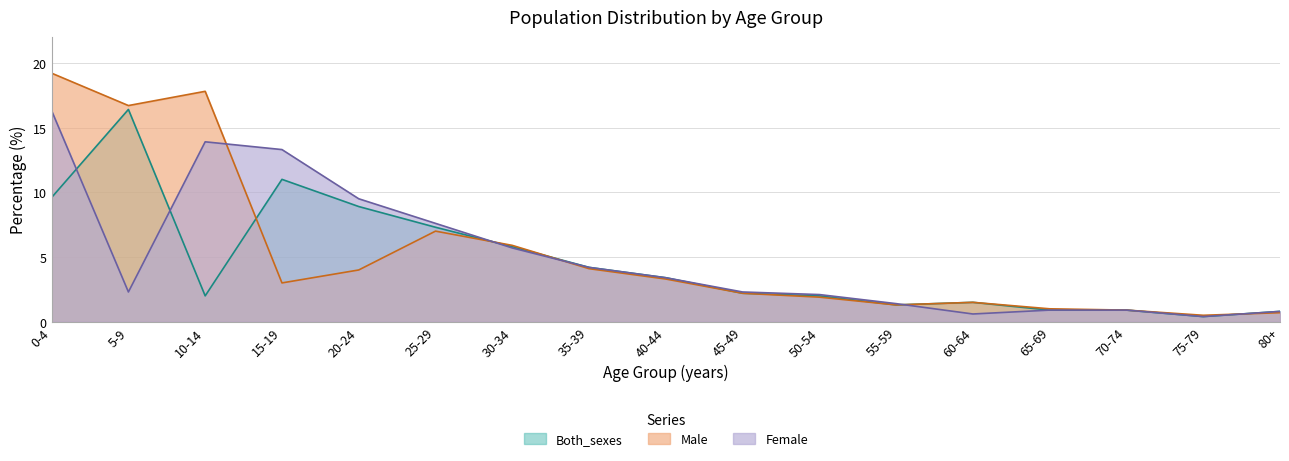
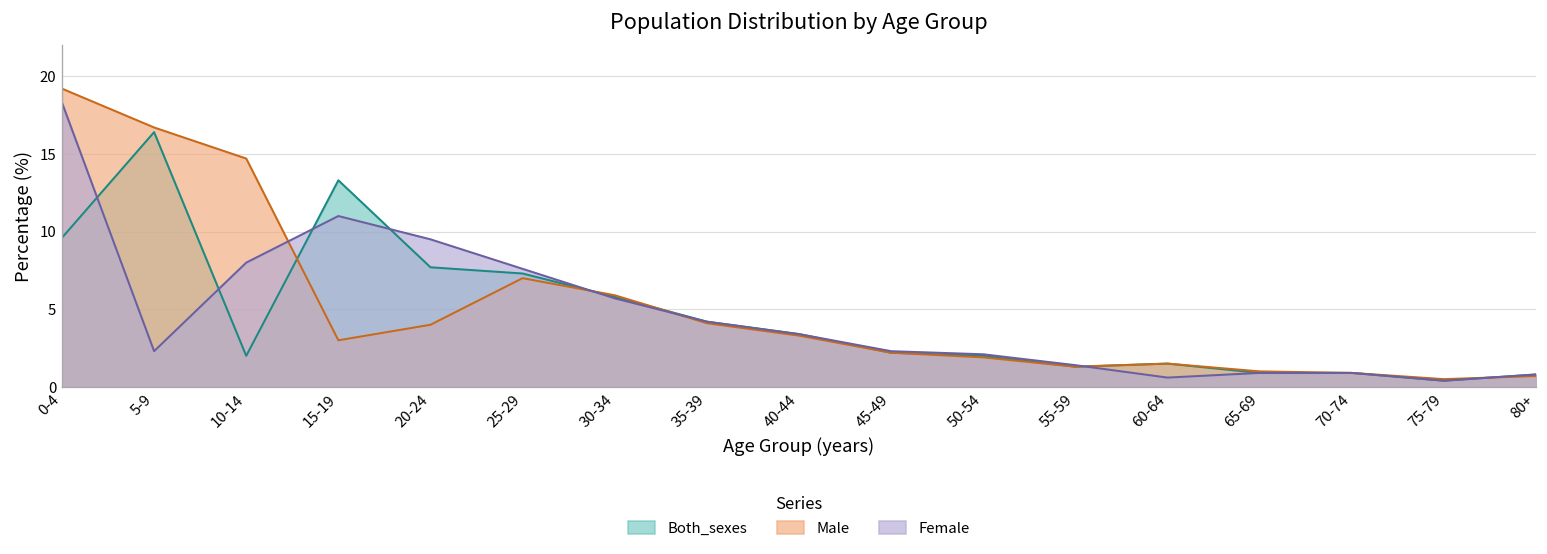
Female, 0-4: 16.3 -> 18.3
Male, 10-14: 17.8 -> 14.7
Female, 10-14: 13.9 -> 8.0
Both_sexes, 15-19: 11.0 -> 13.3
Female, 15-19: 13.3 -> 11.0
Both_sexes, 20-24: 8.9 -> 7.7
